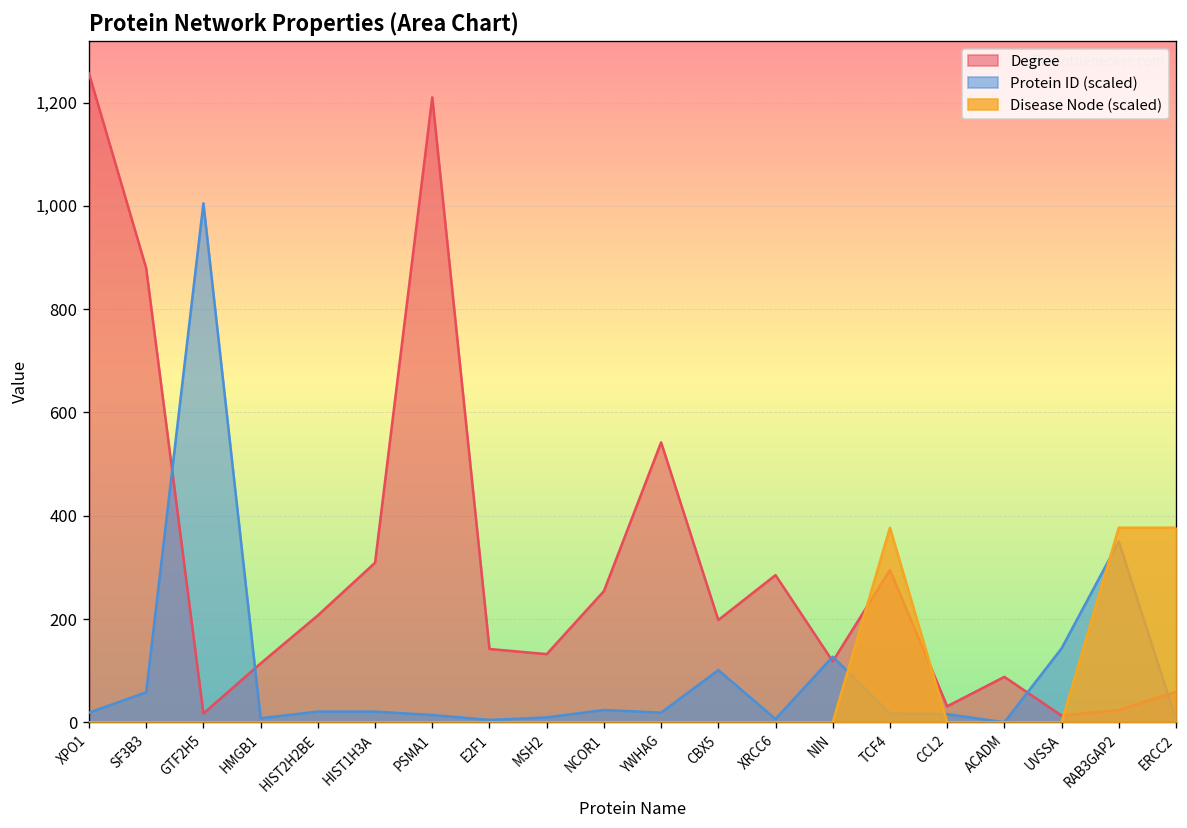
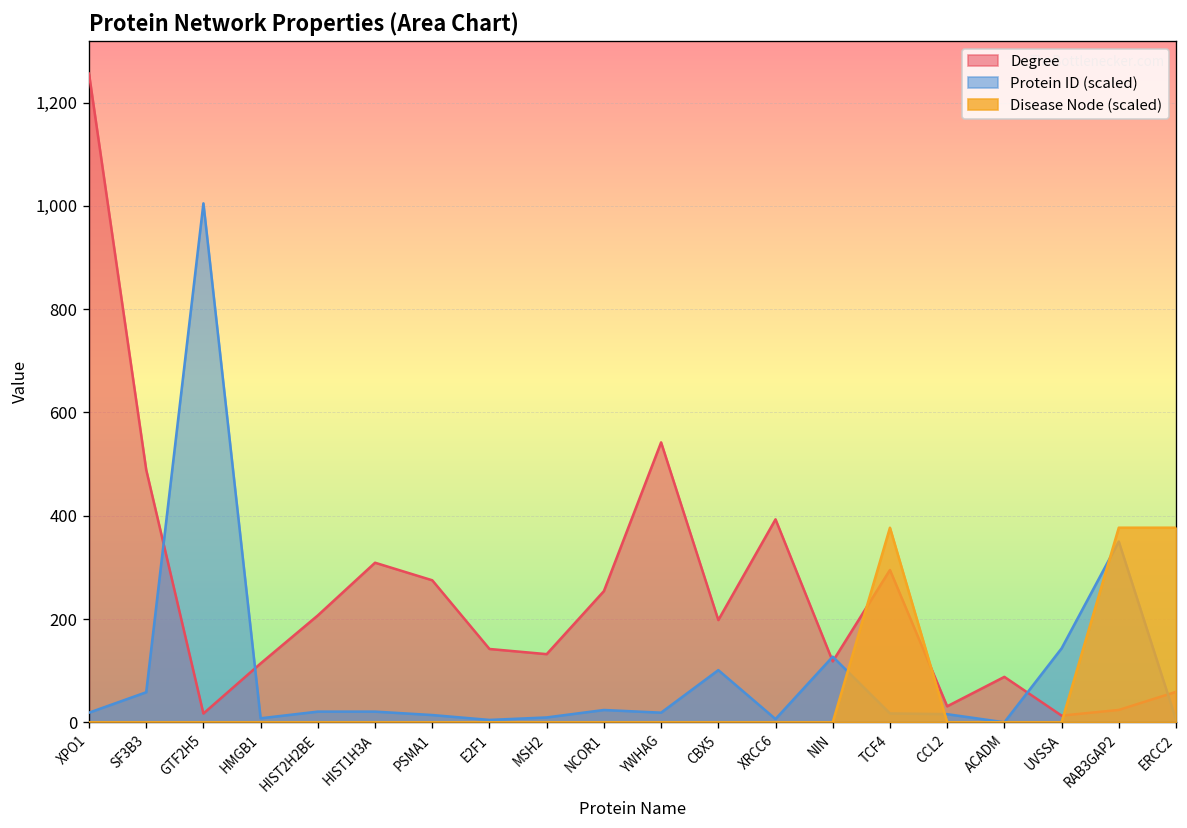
Degree, SF3B3: 880 -> 490
Degree, PSMA1: 1,210 -> 280
Degree, XRCC6: 290 -> 390
